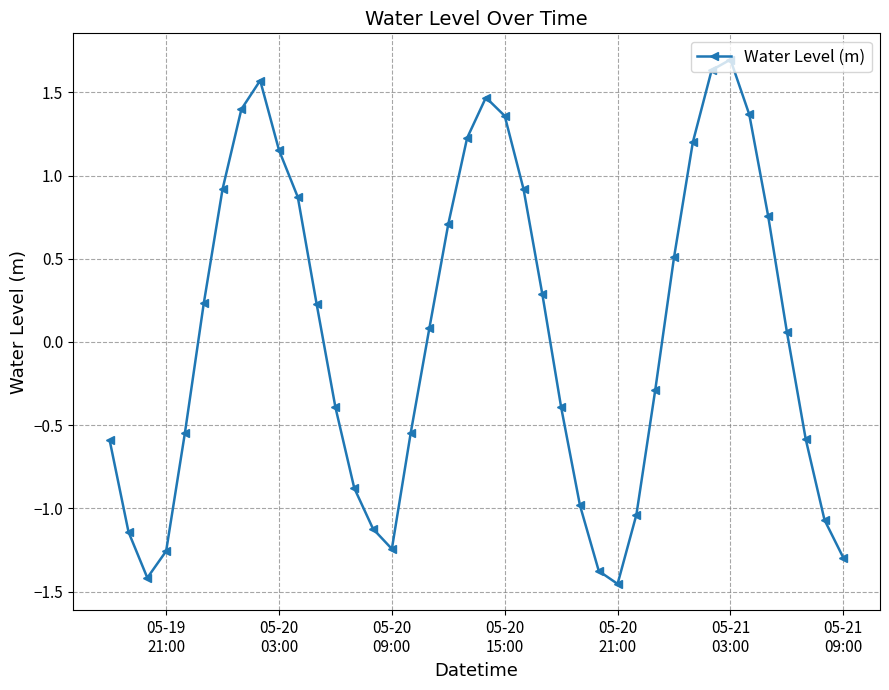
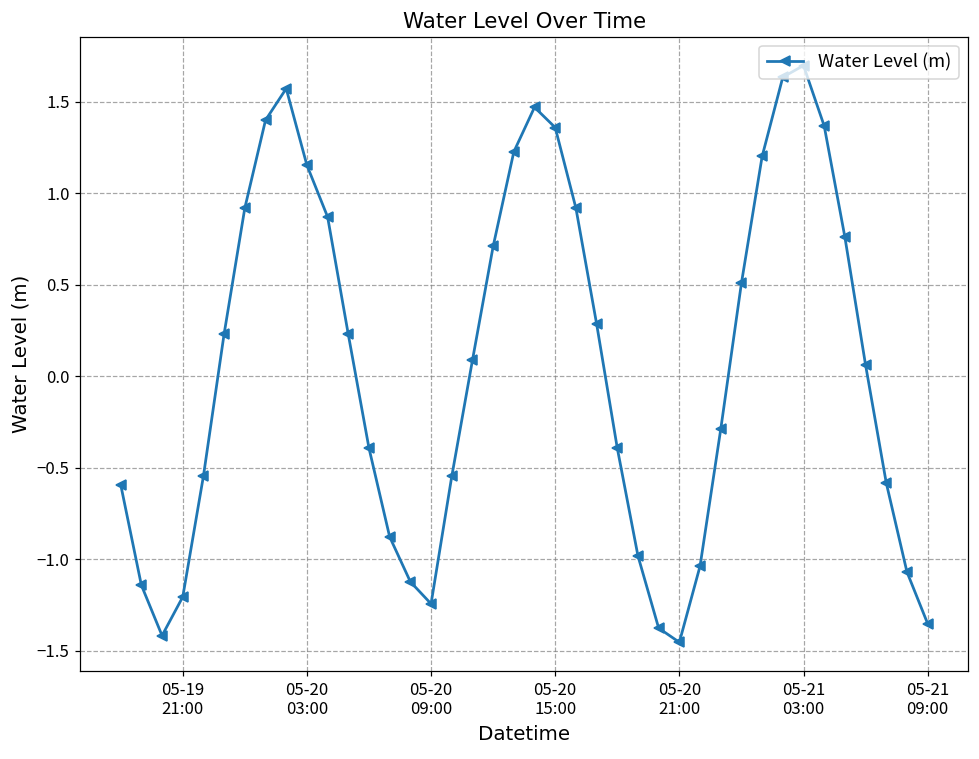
05-19 21:00: -1.26 -> -1.21
05-21 09:00: -1.30 -> -1.35
